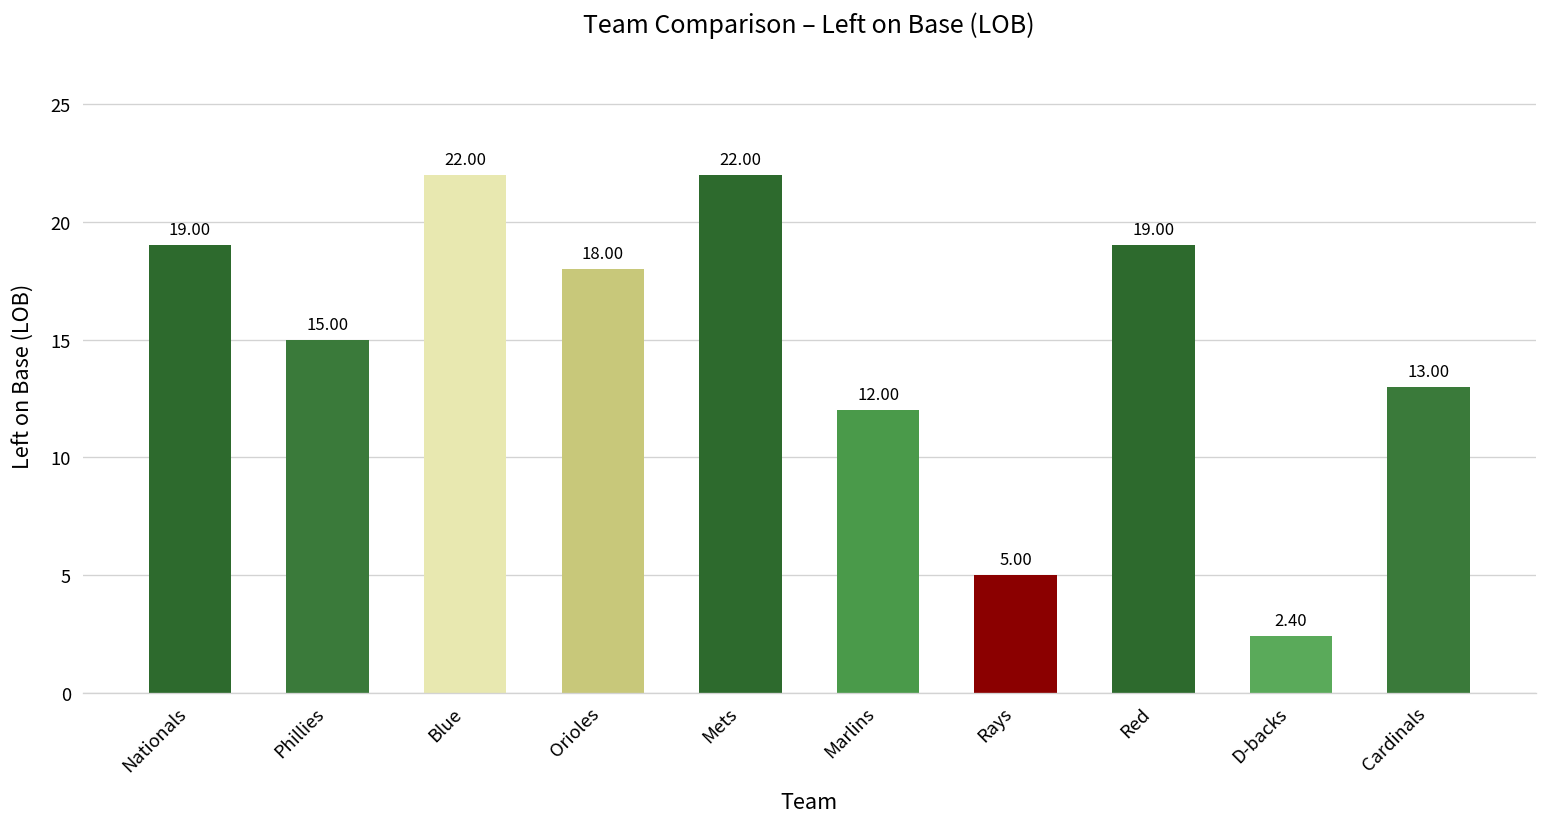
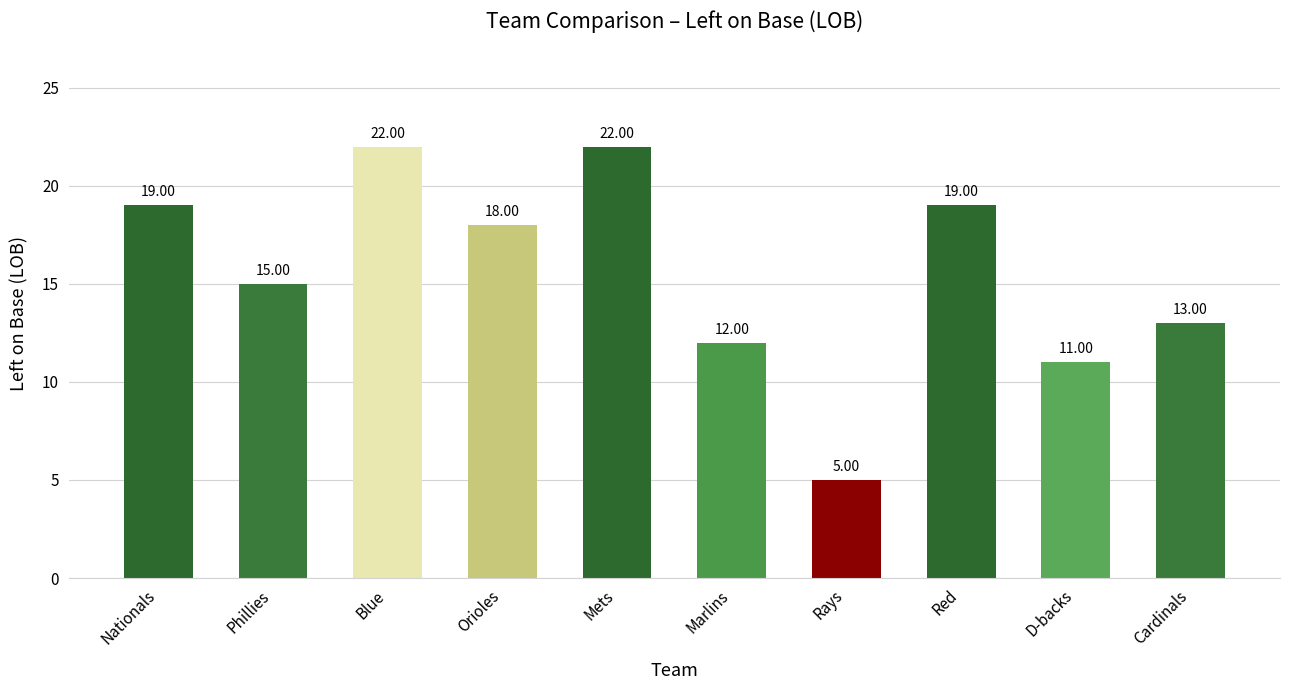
D-backs: 2.40 -> 11.00
